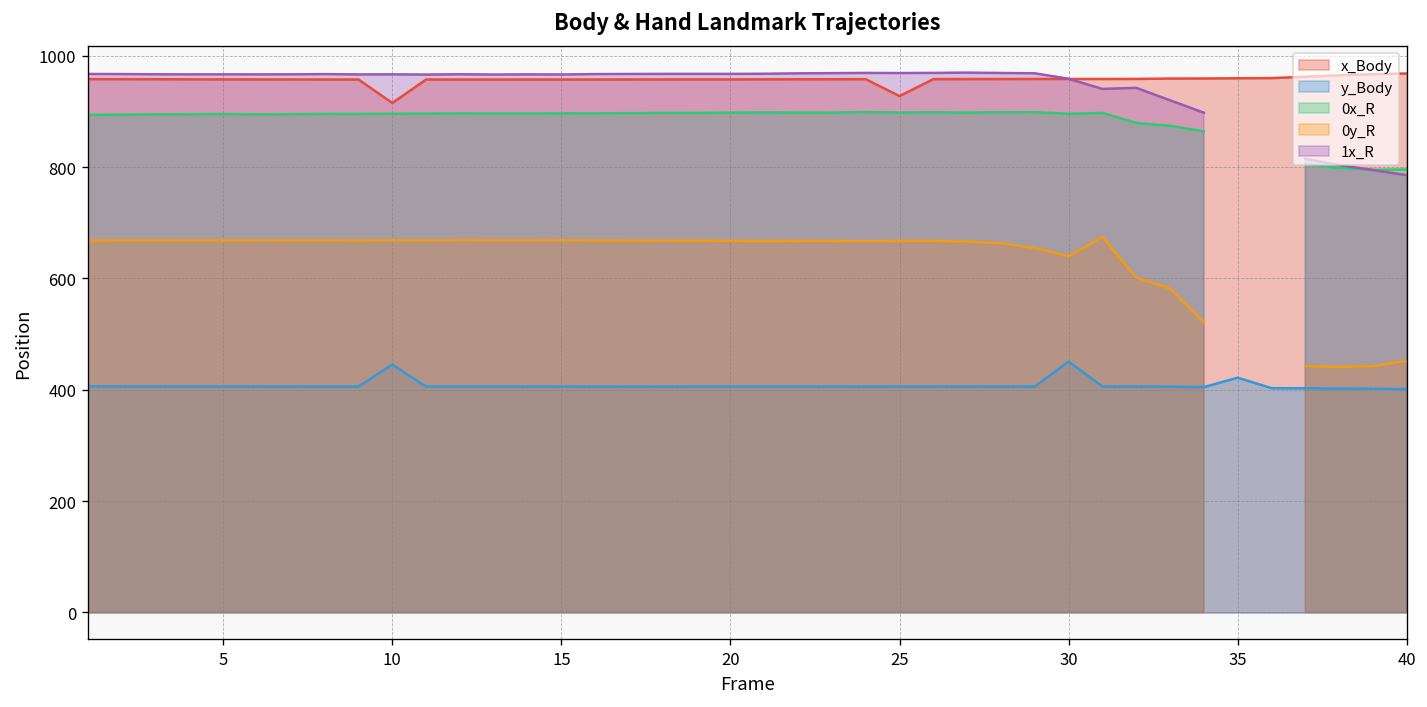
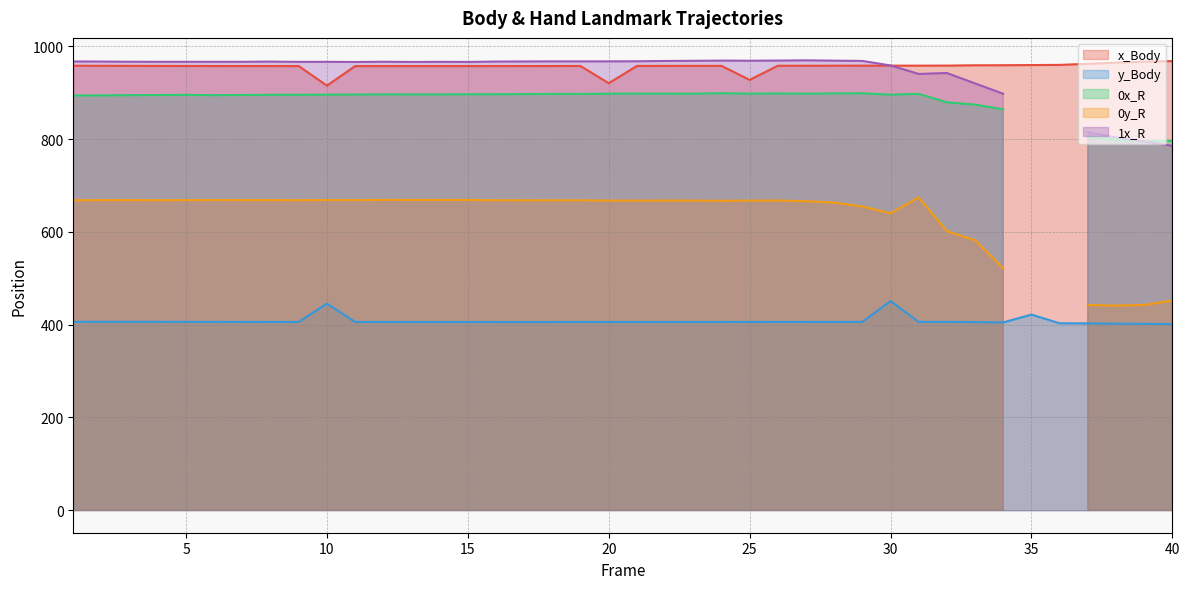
x_Body, 20: 960 -> 920
